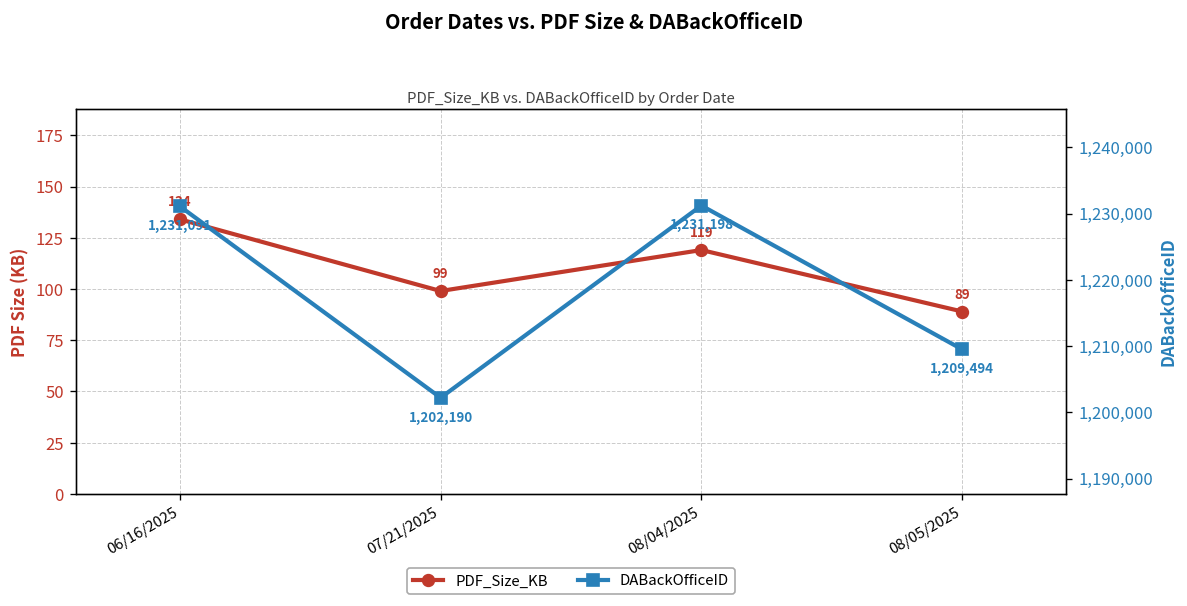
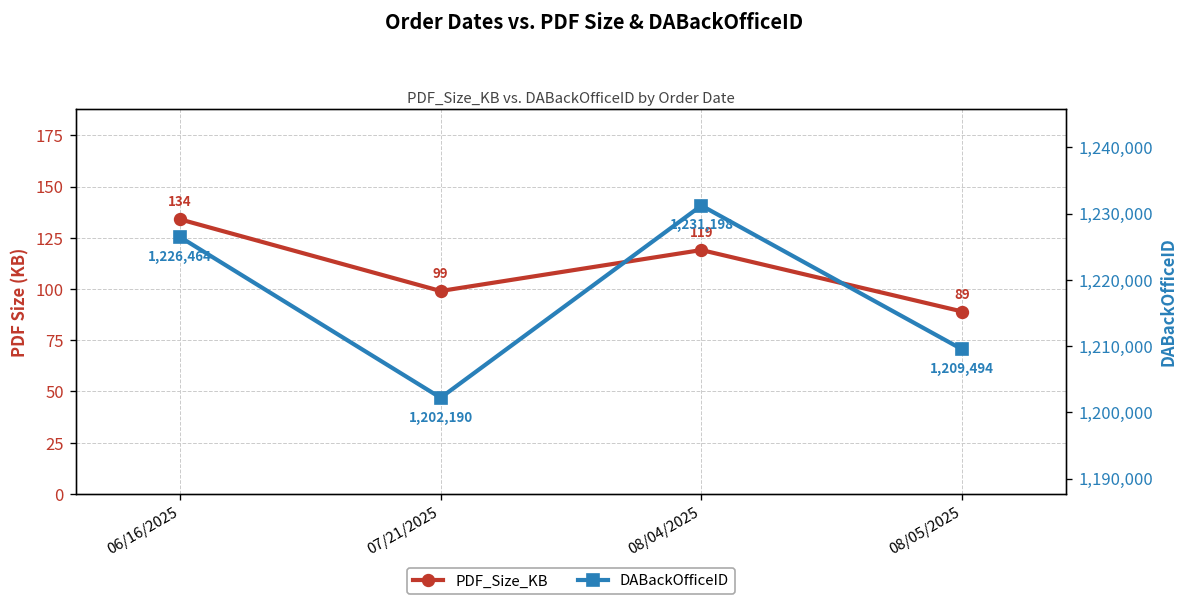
DABackOfficeID, 06/16/2025: 1,231,091 -> 1,226,464
